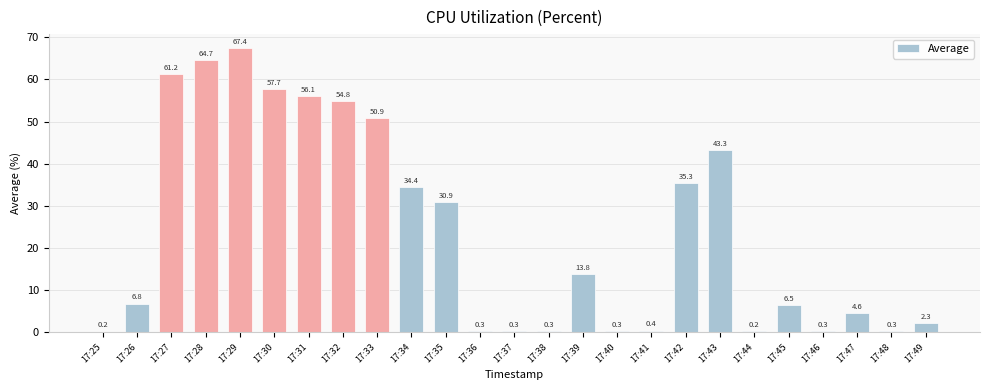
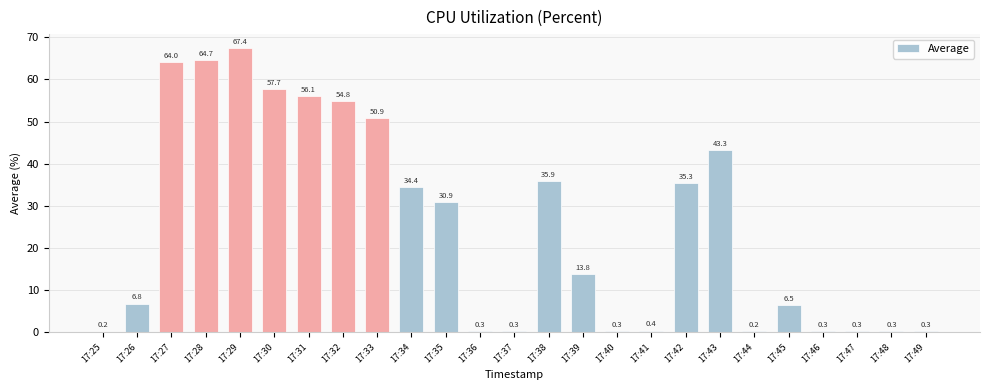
17:27: 61.2 -> 64.0
17:38: 0.3 -> 35.9
17:47: 4.6 -> 0.3
17:49: 2.3 -> 0.3
